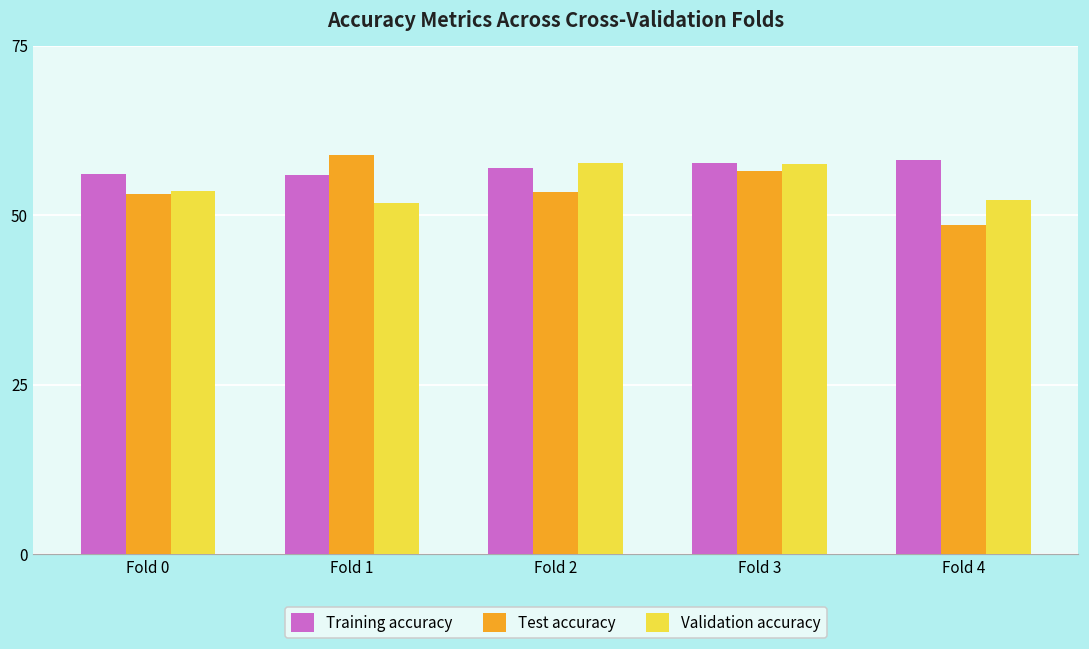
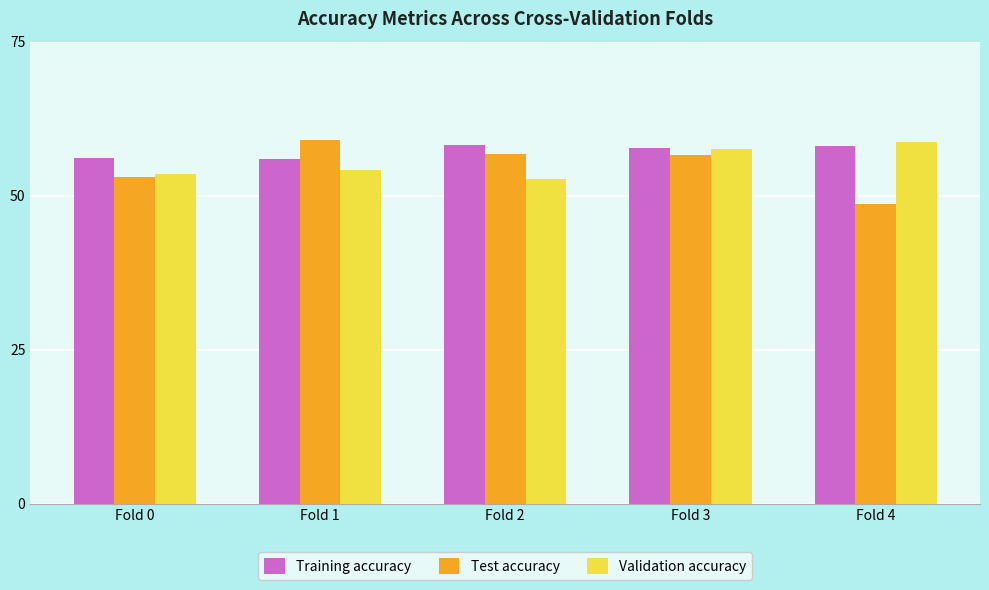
Validation accuracy, Fold 1: 52 -> 54
Training accuracy, Fold 2: 57 -> 58
Test accuracy, Fold 2: 53 -> 57
Validation accuracy, Fold 2: 58 -> 53
Validation accuracy, Fold 4: 52 -> 59
